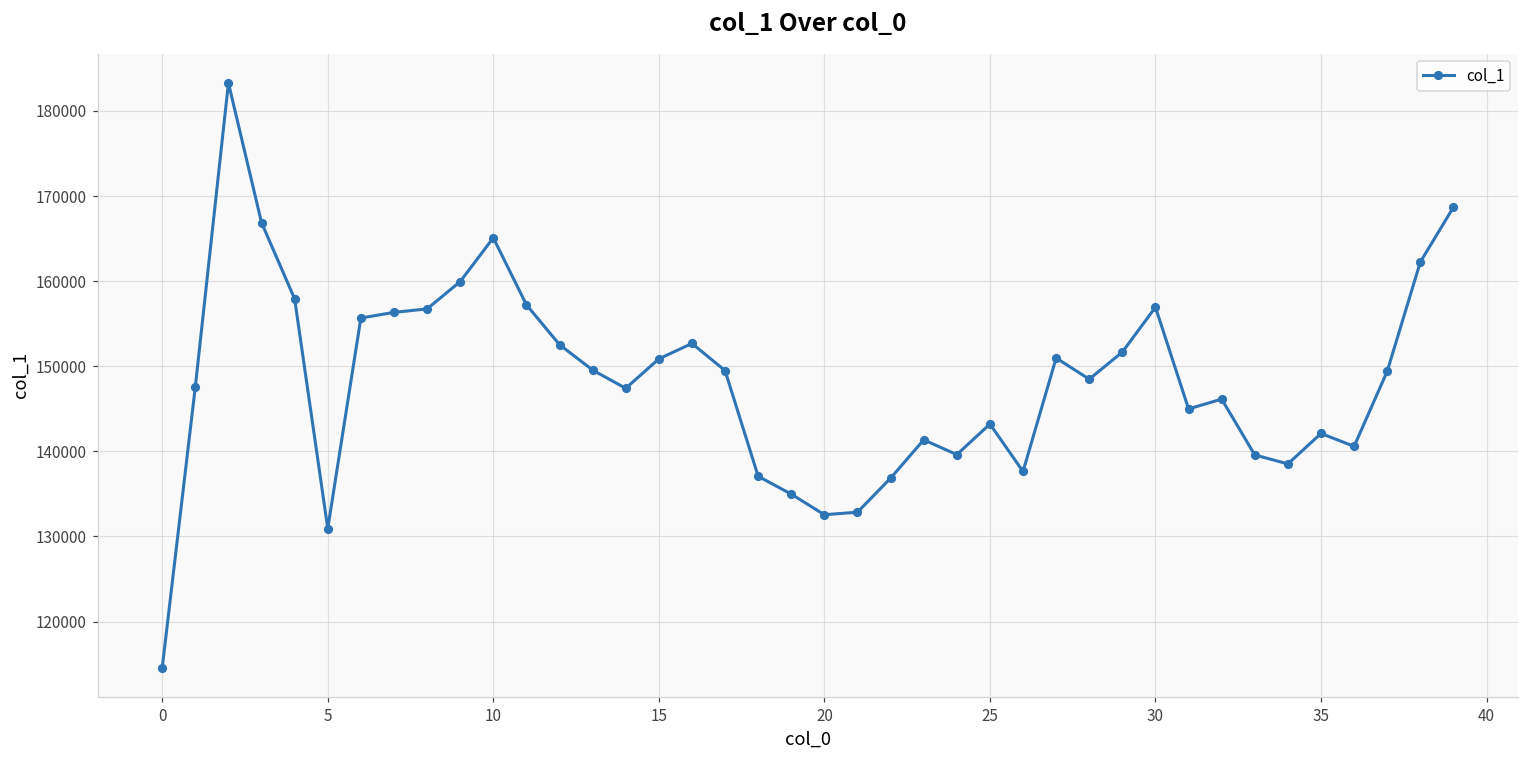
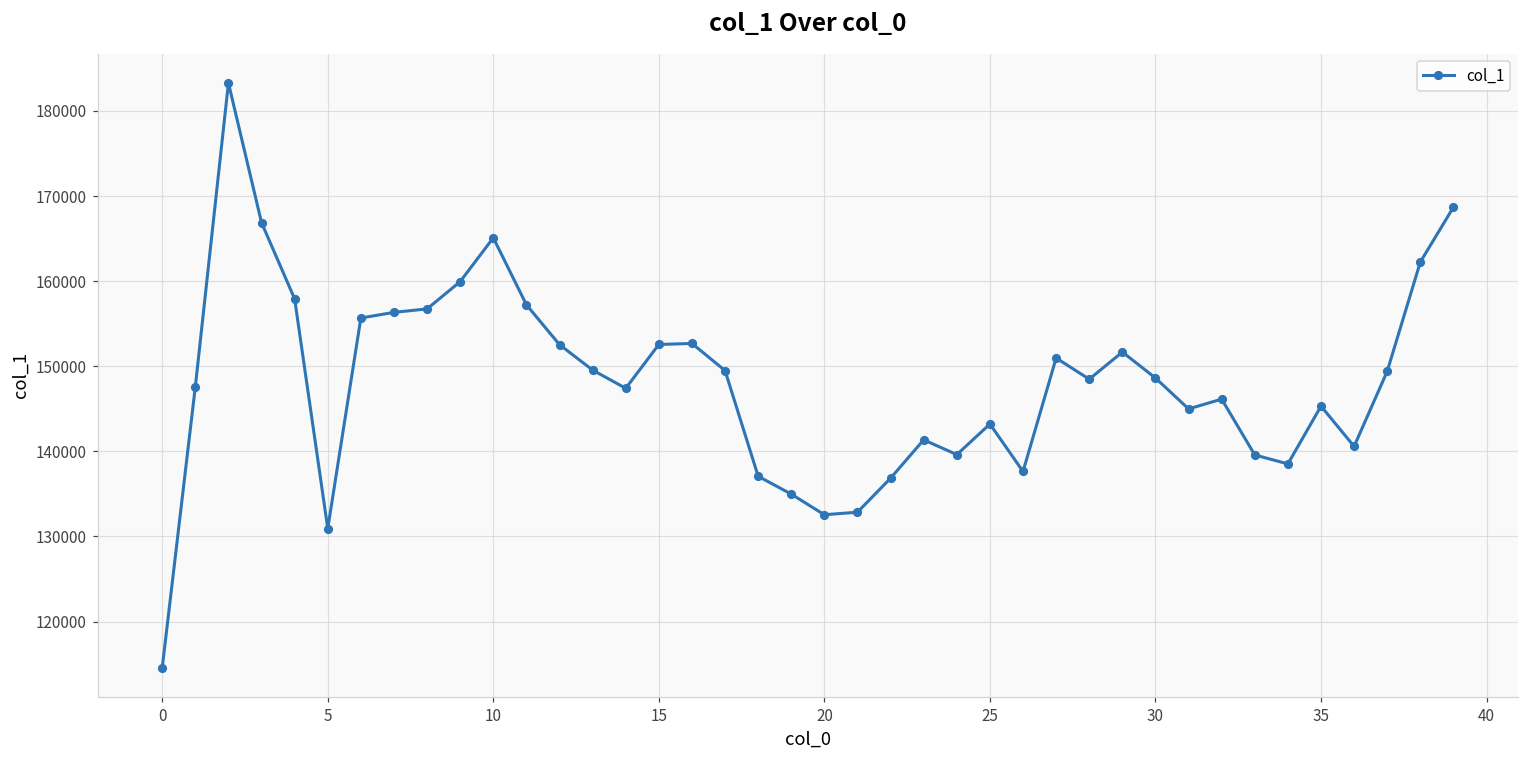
15: 151000 -> 153000
30: 157000 -> 149000
35: 142000 -> 145000
